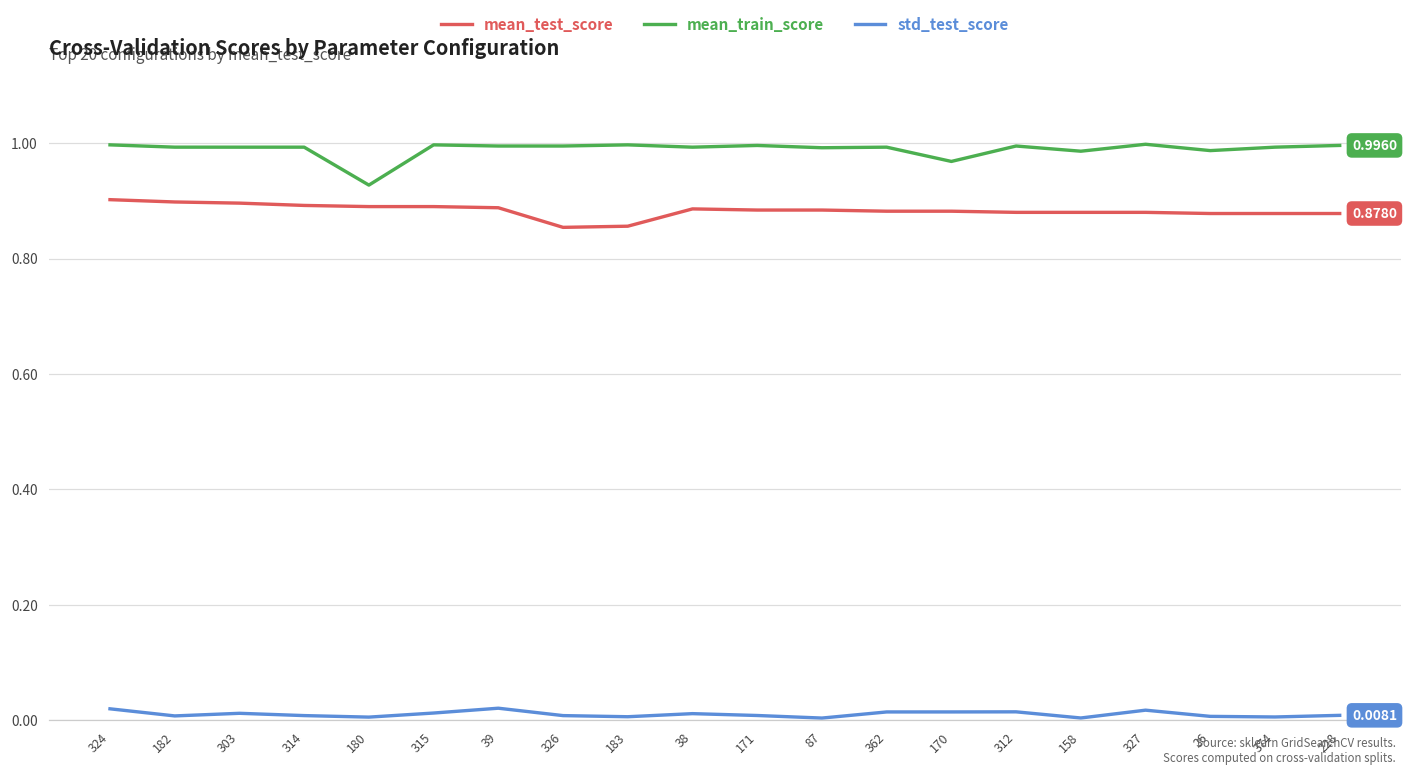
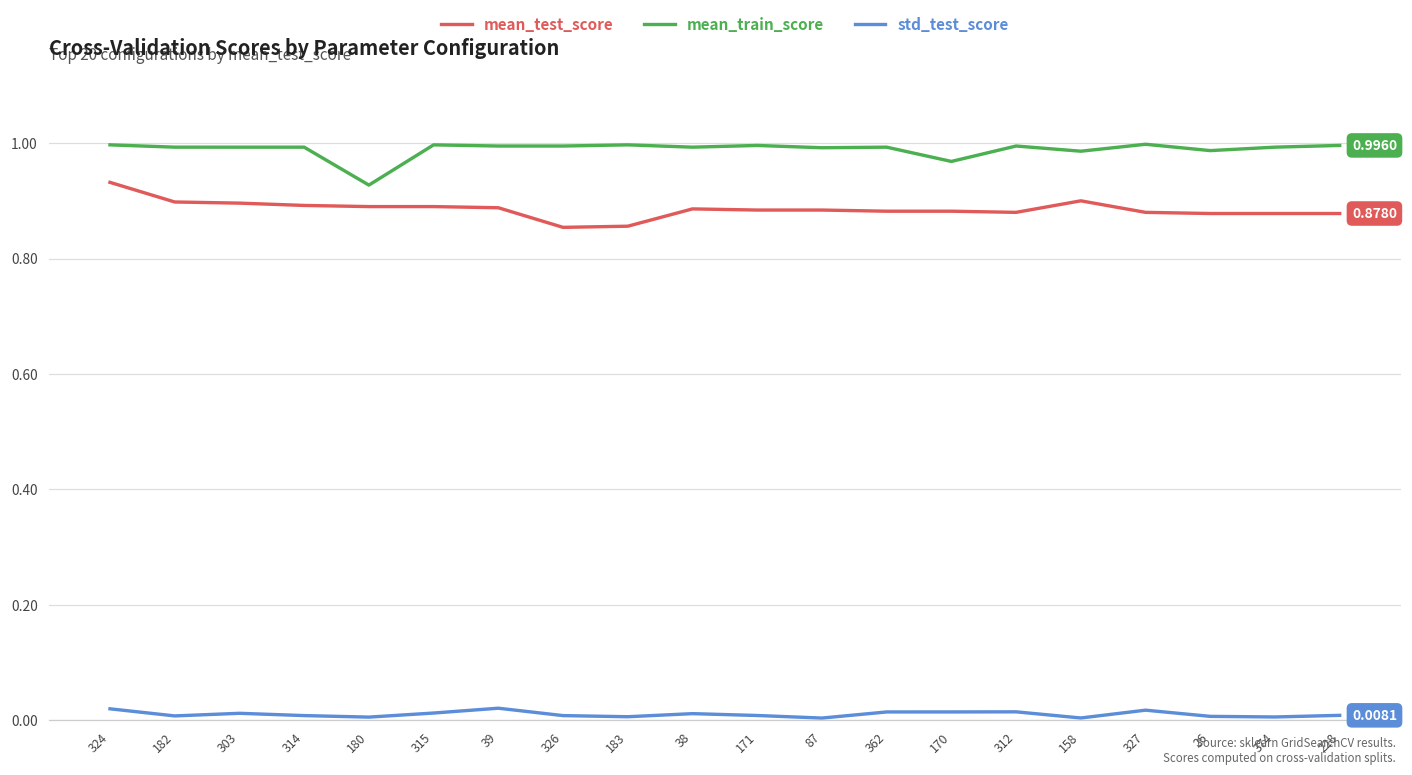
mean_test_score, 324: 0.90 -> 0.93
mean_test_score, 158: 0.88 -> 0.90
